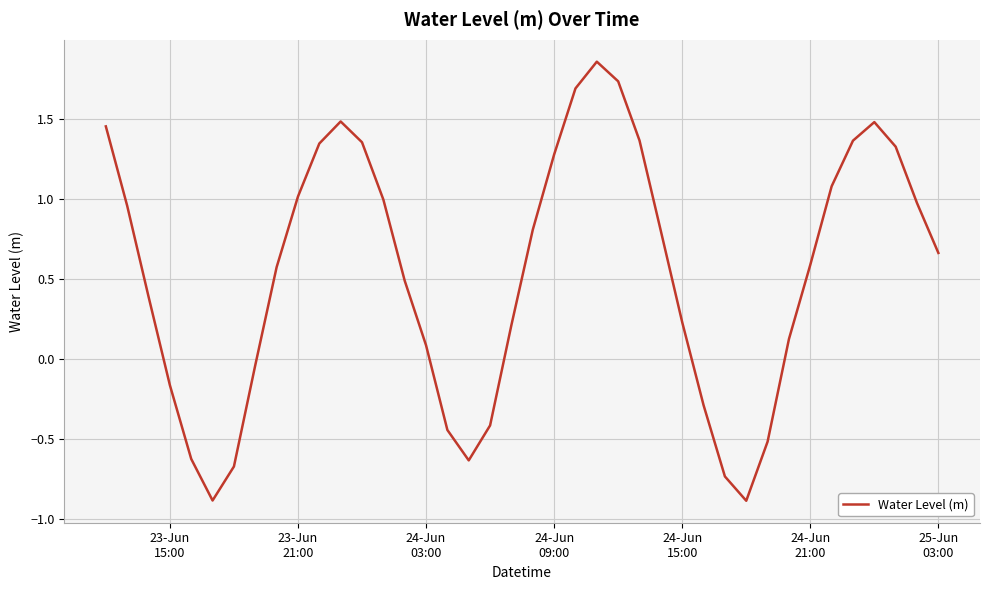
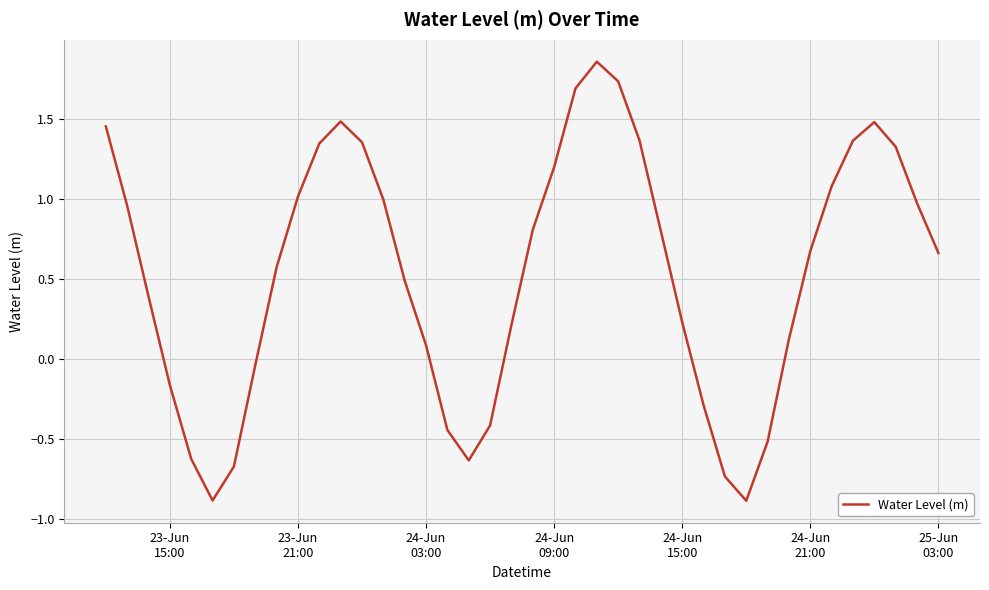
24-Jun 09:00: 1.28 -> 1.20
24-Jun 21:00: 0.59 -> 0.67
